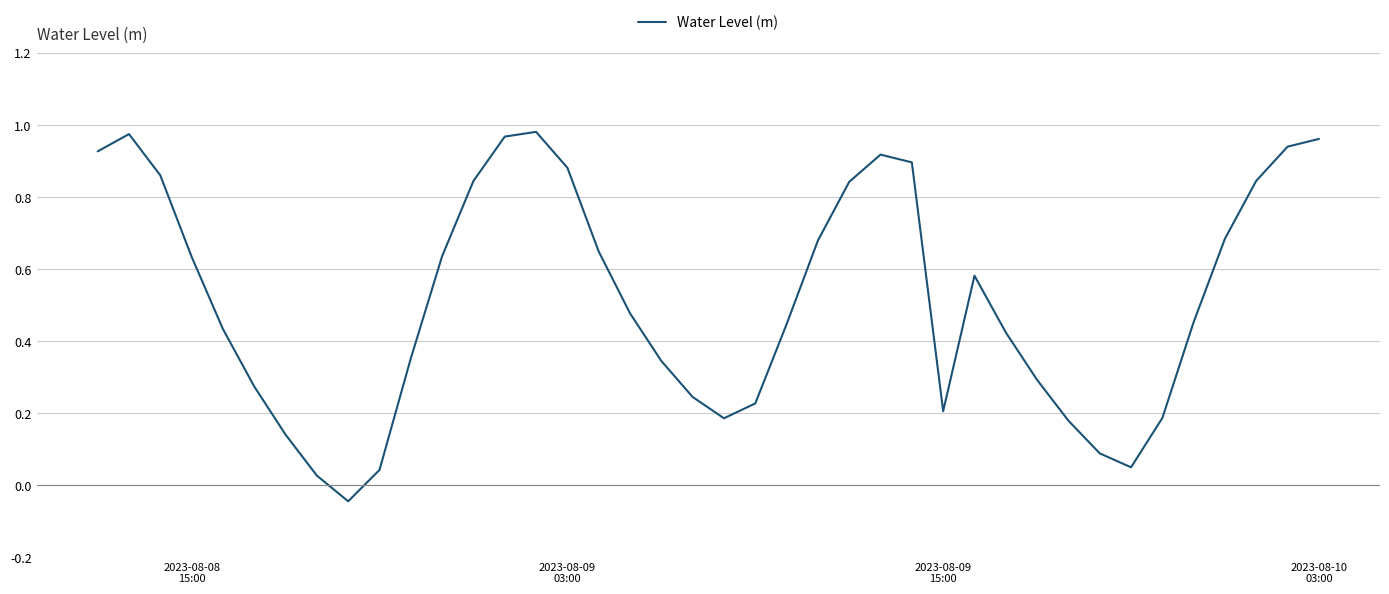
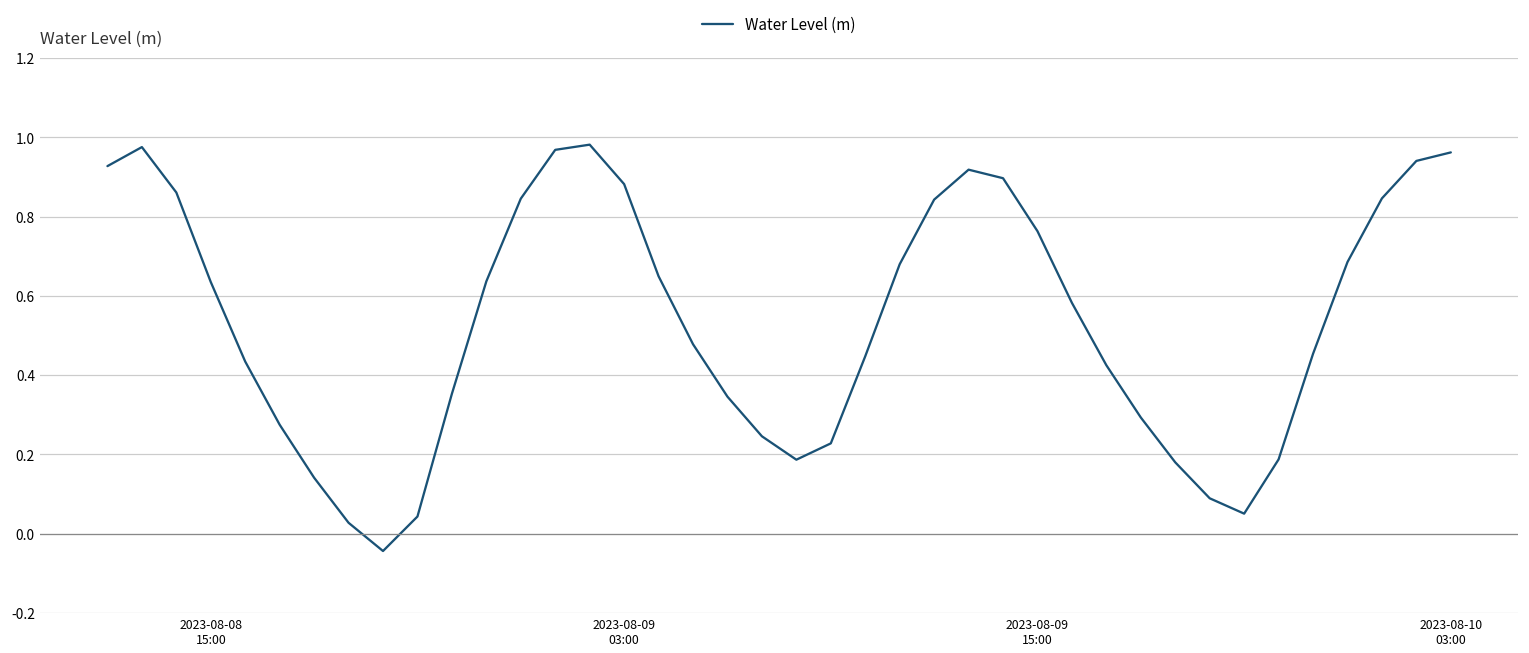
2023-08-09 15:00: 0.21 -> 0.76
